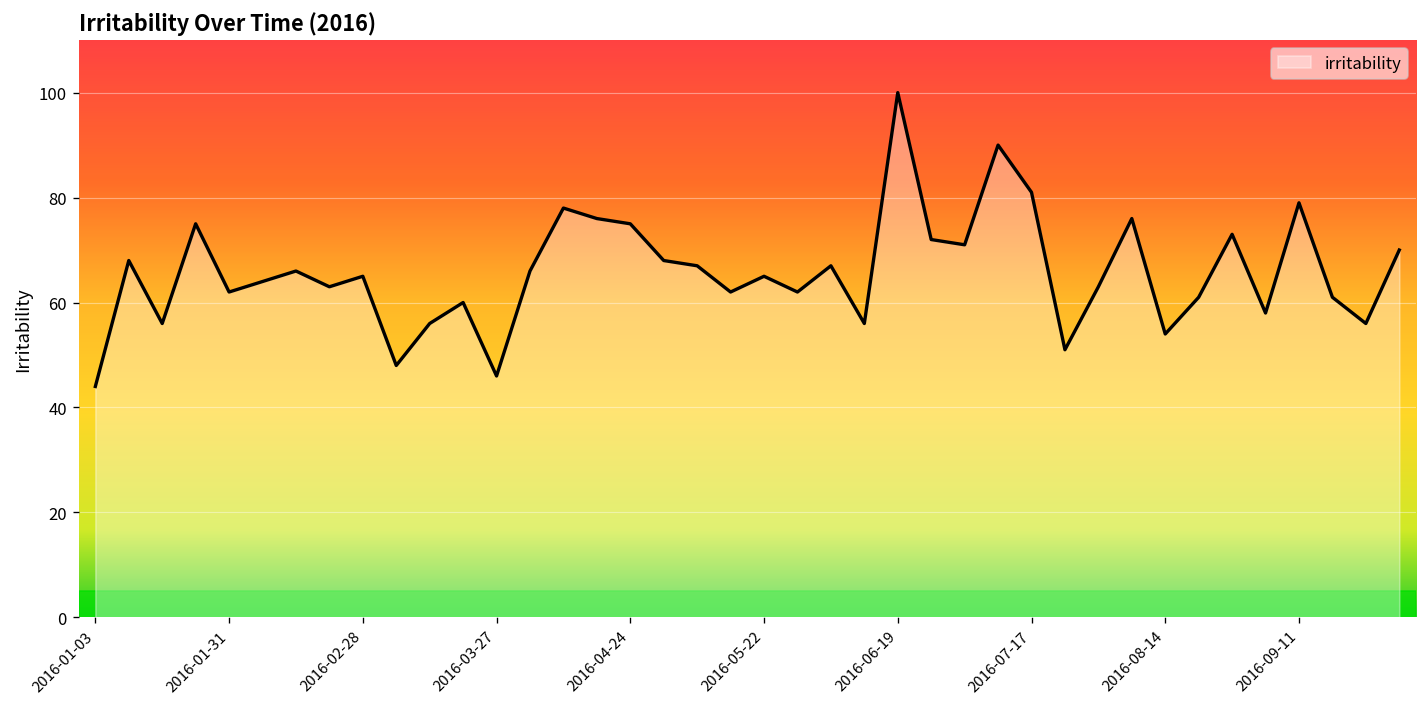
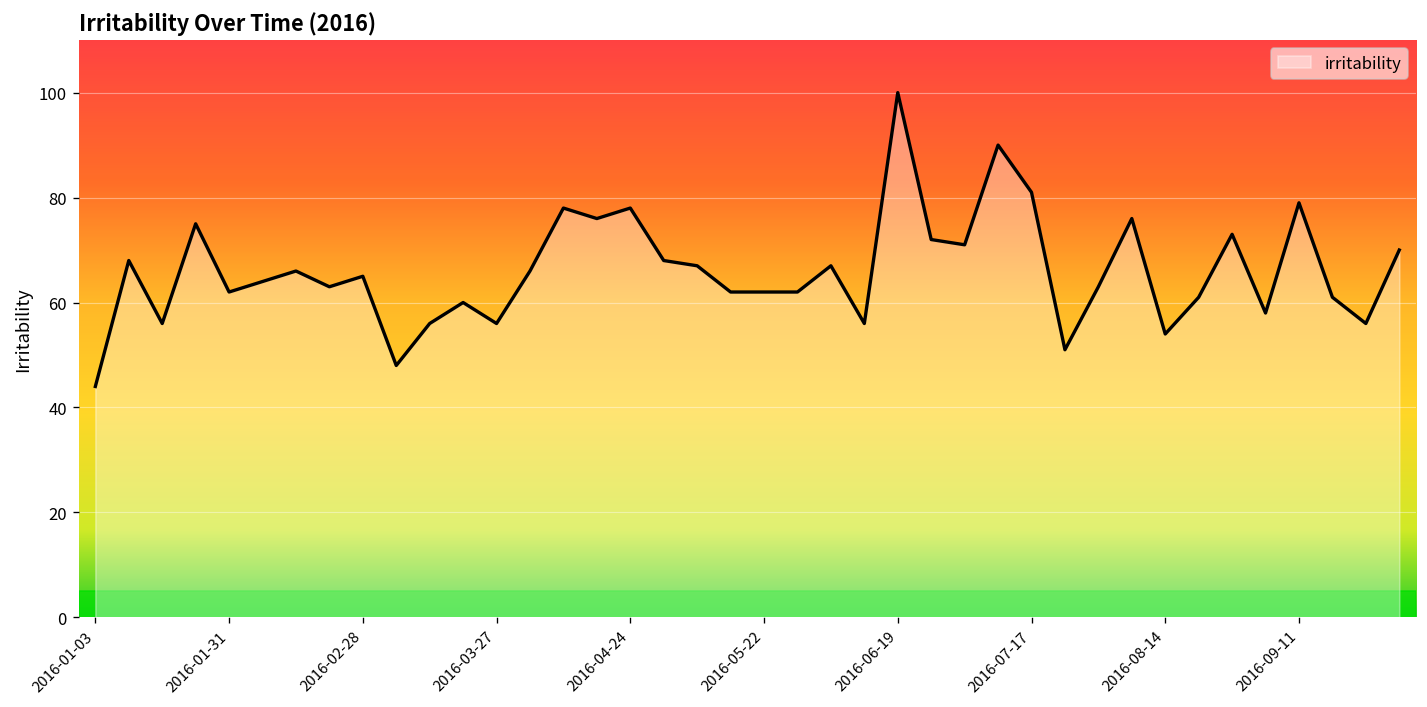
2016-03-27: 46 -> 56
2016-04-24: 75 -> 78
2016-05-22: 65 -> 62
